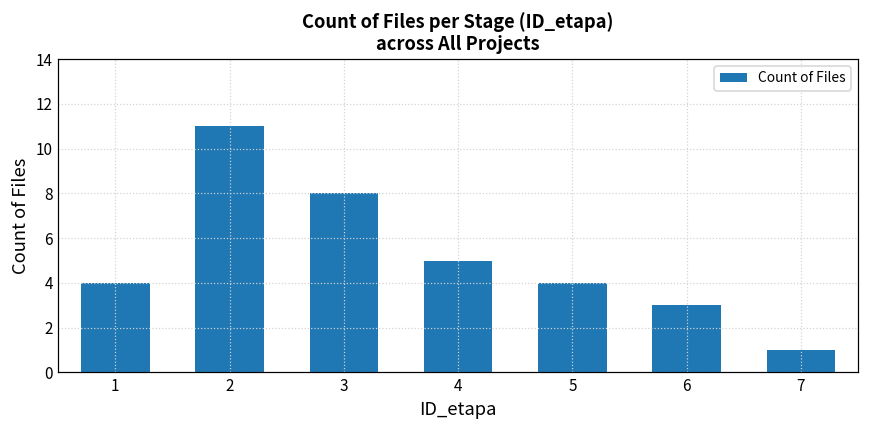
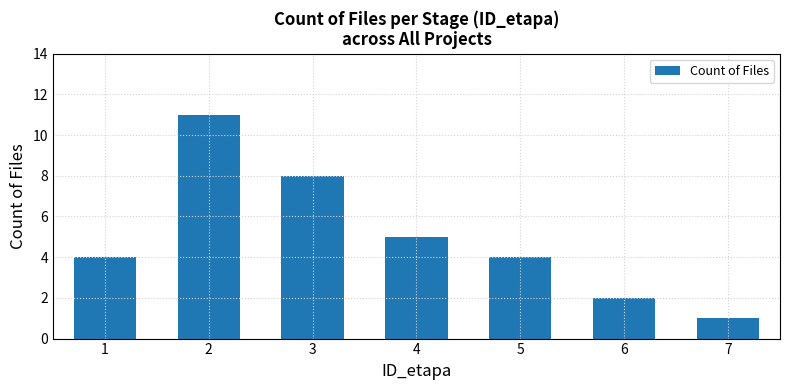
6: 3 -> 2
